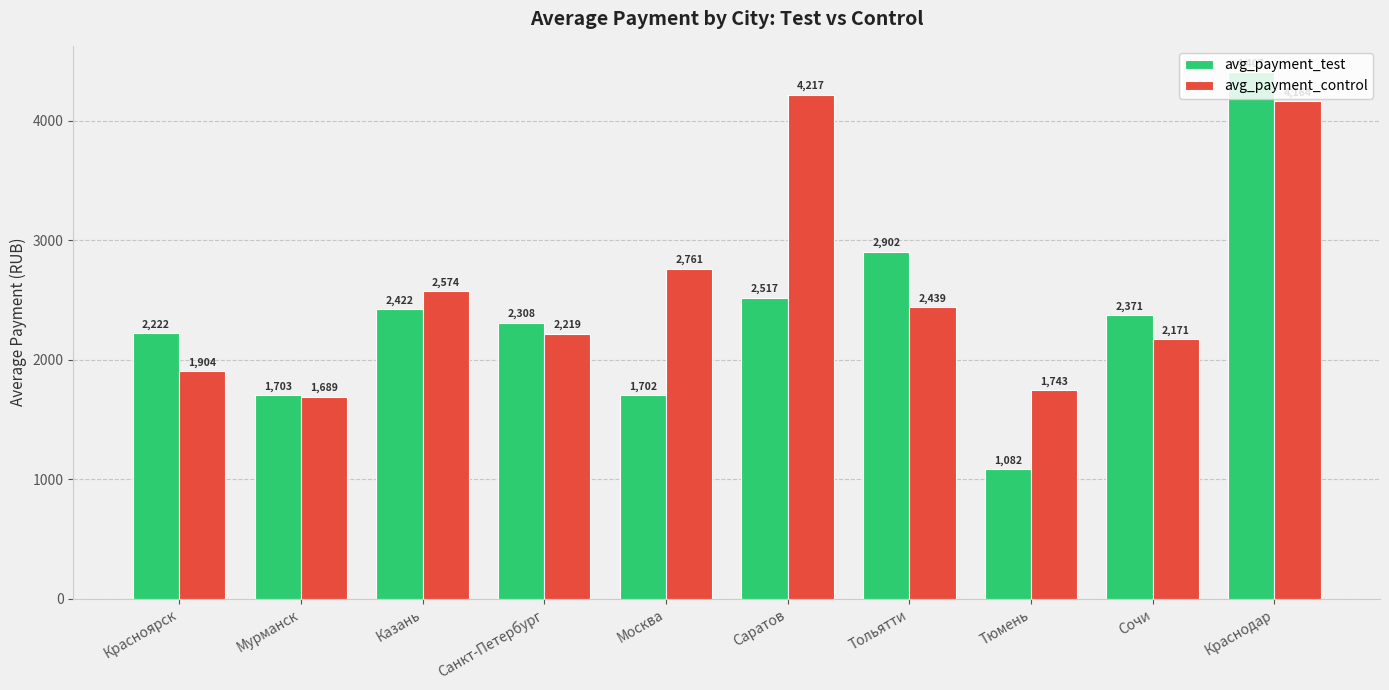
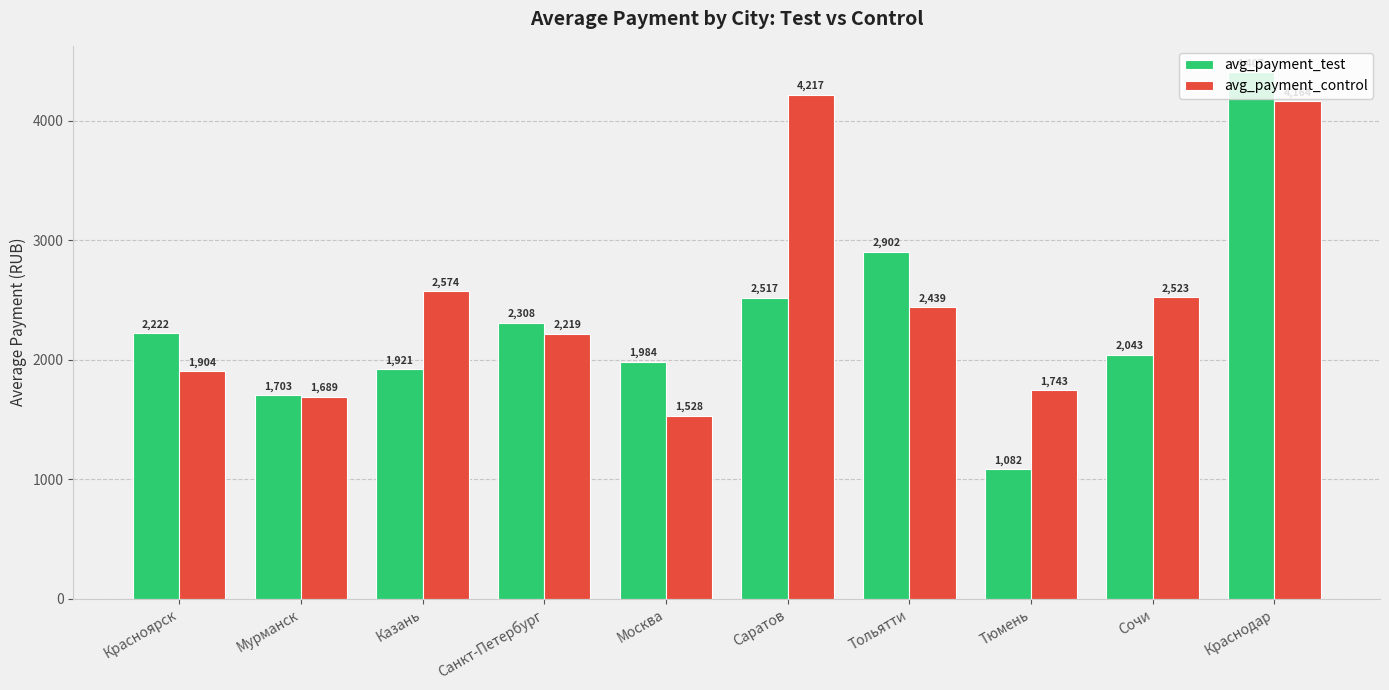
avg_payment_test, Казань: 2,422 -> 1,921
avg_payment_test, Москва: 1,702 -> 1,984
avg_payment_control, Москва: 2,761 -> 1,528
avg_payment_test, Сочи: 2,371 -> 2,043
avg_payment_control, Сочи: 2,171 -> 2,523
